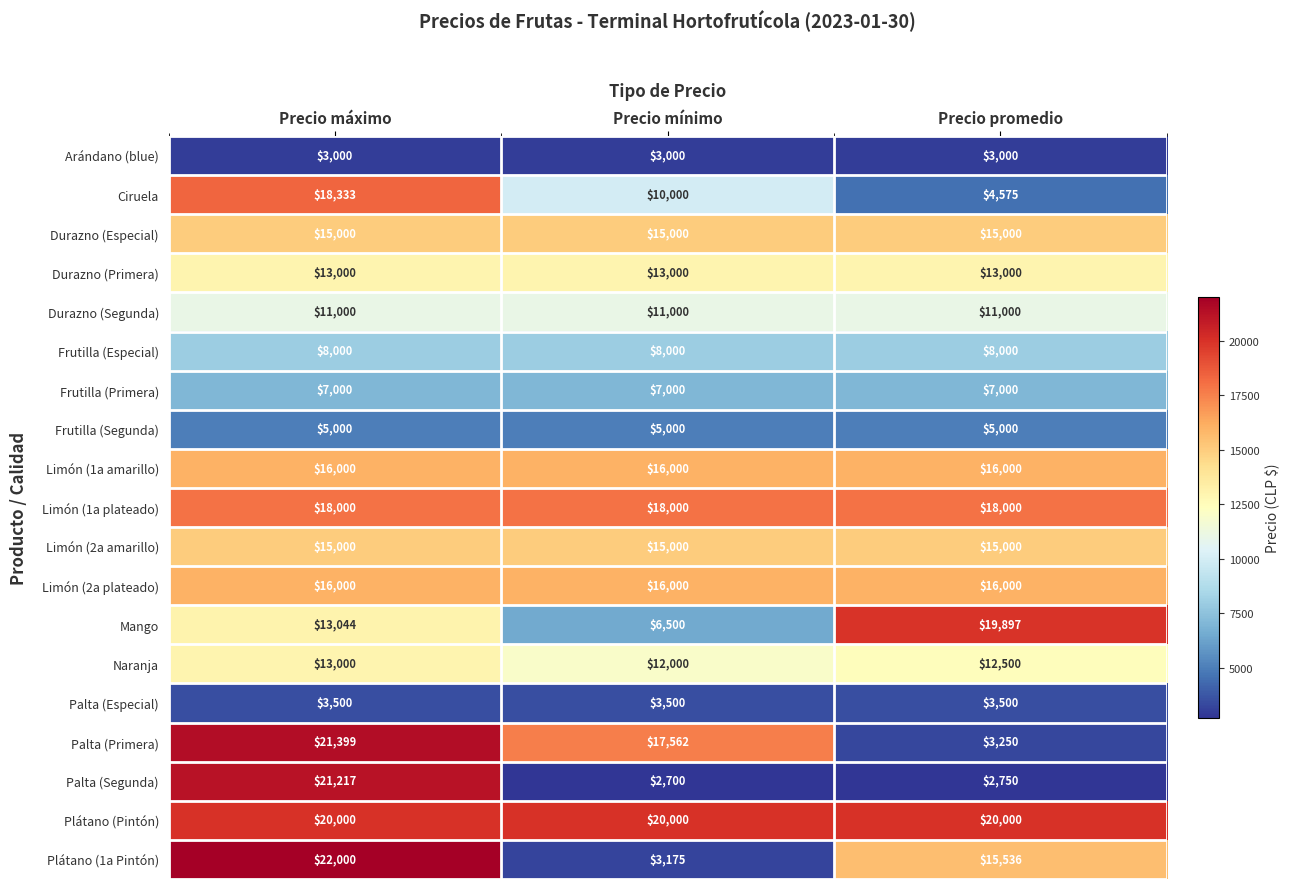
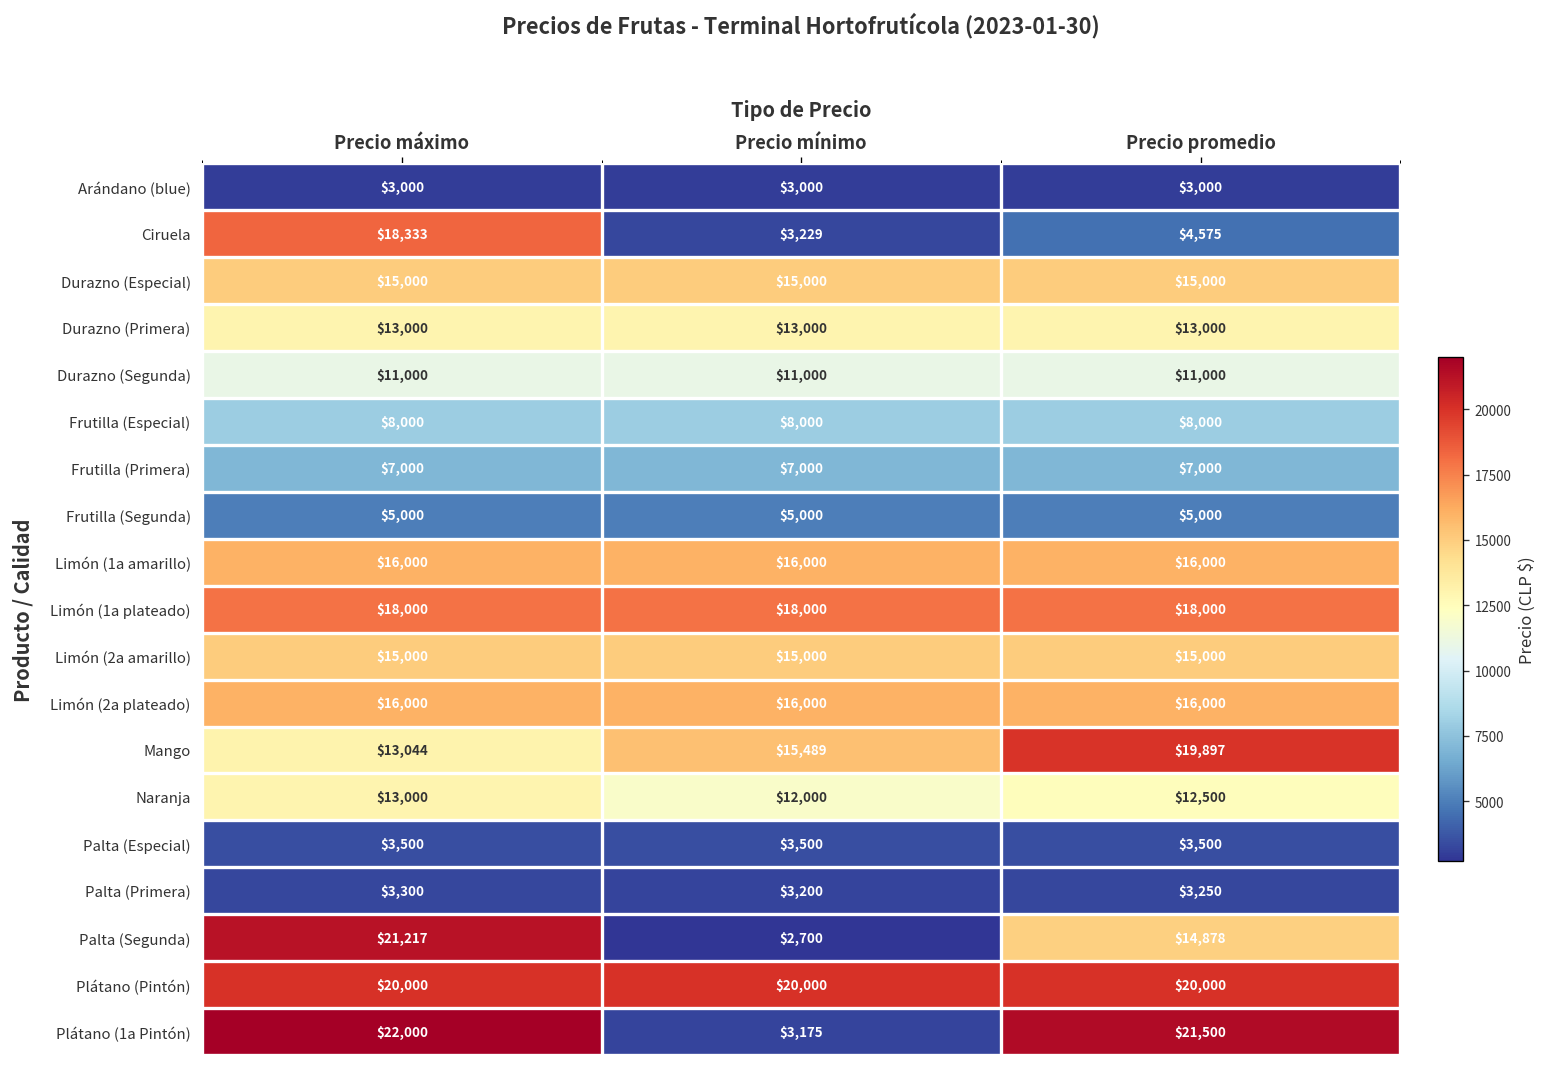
Ciruela, Precio mínimo: $10,000 -> $3,229
Mango, Precio mínimo: $6,500 -> $15,489
Palta (Primera), Precio máximo: $21,399 -> $3,300
Palta (Primera), Precio mínimo: $17,562 -> $3,200
Palta (Segunda), Precio promedio: $2,750 -> $14,878
Plátano (1a Pintón), Precio promedio: $15,536 -> $21,500
